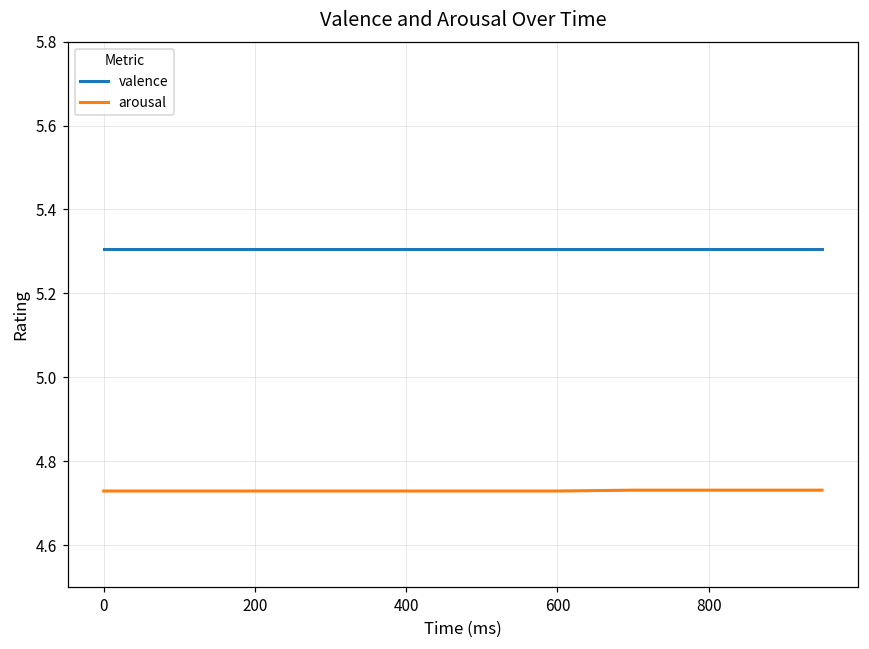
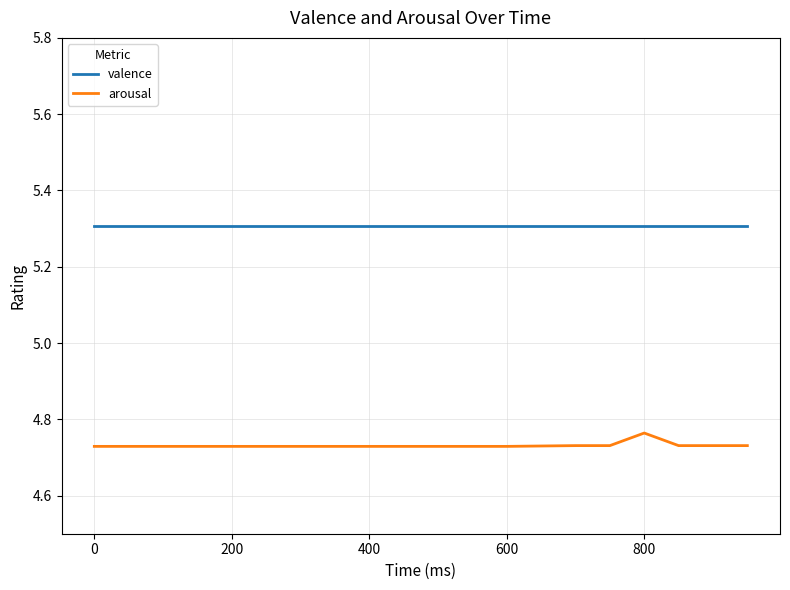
arousal, 800: 4.73 -> 4.76
